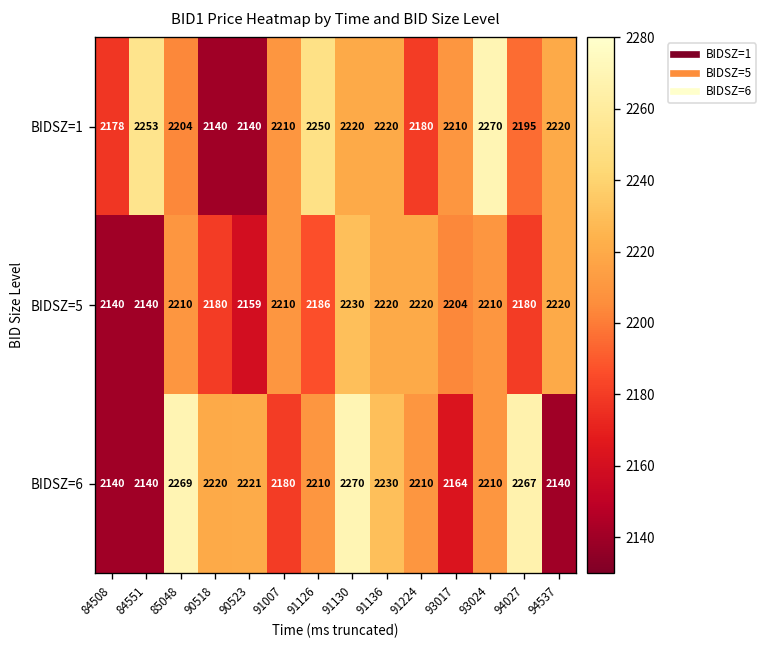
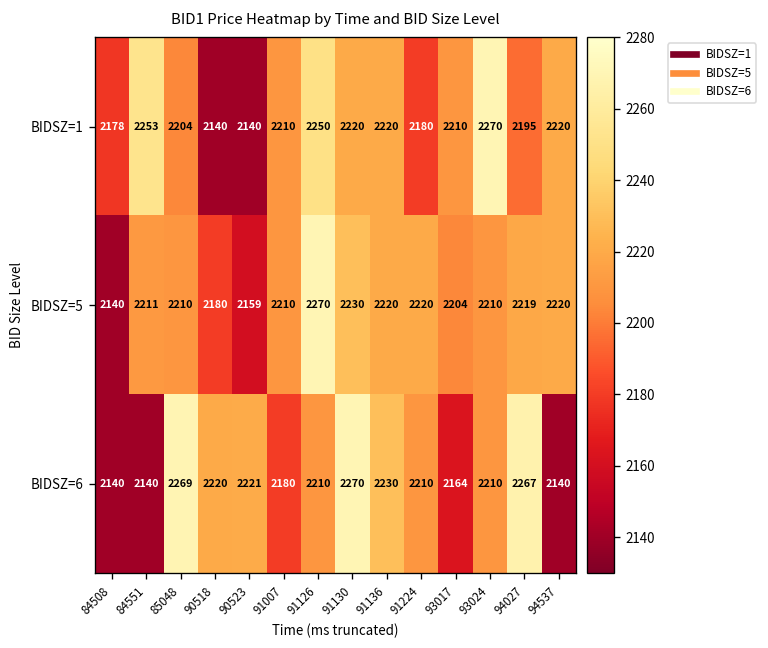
BIDSZ=5, 84551: 2140 -> 2211
BIDSZ=5, 91126: 2186 -> 2270
BIDSZ=5, 94027: 2180 -> 2219
